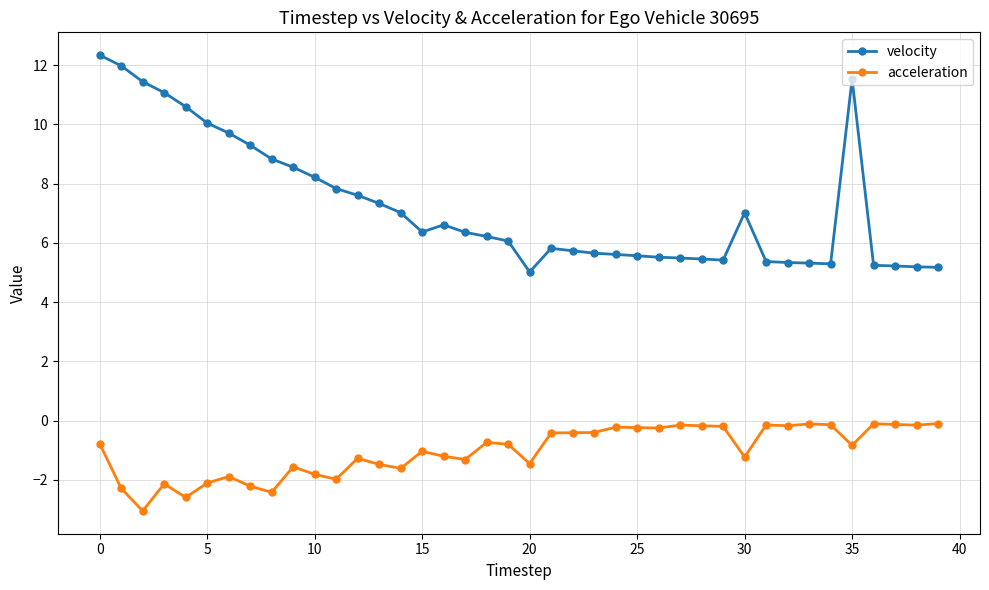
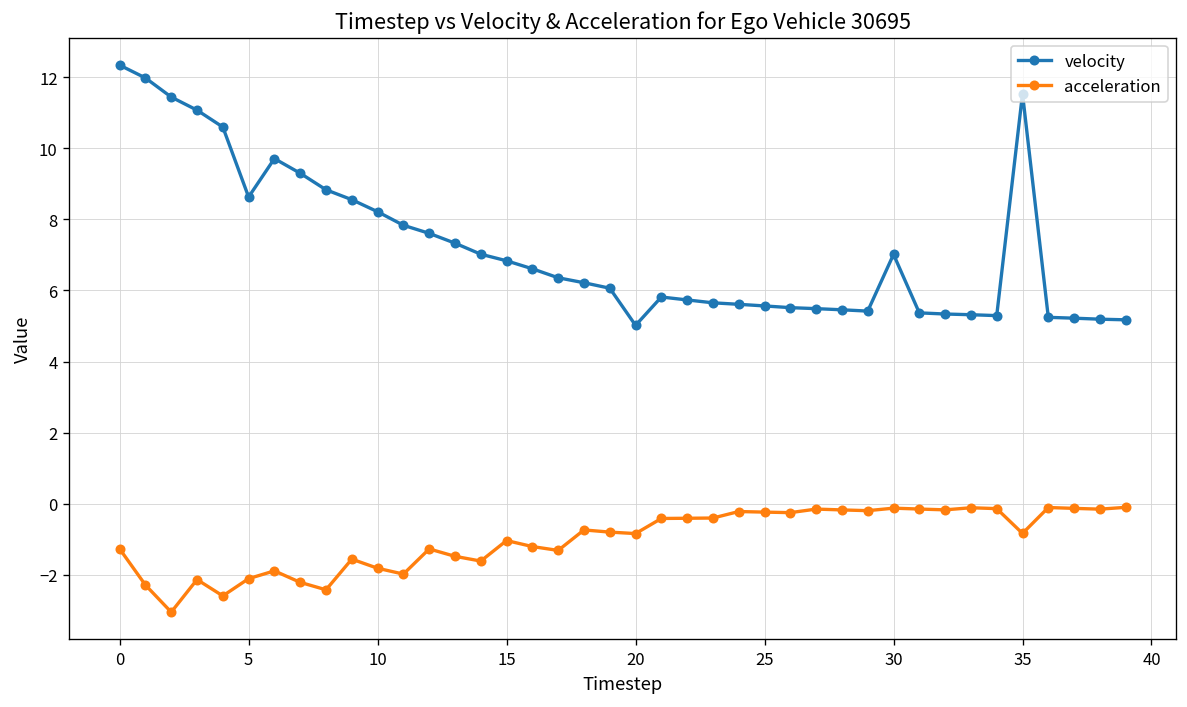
acceleration, 0: -0.8 -> -1.3
velocity, 5: 10.0 -> 8.6
velocity, 15: 6.4 -> 6.8
acceleration, 20: -1.5 -> -0.8
acceleration, 30: -1.2 -> -0.1
